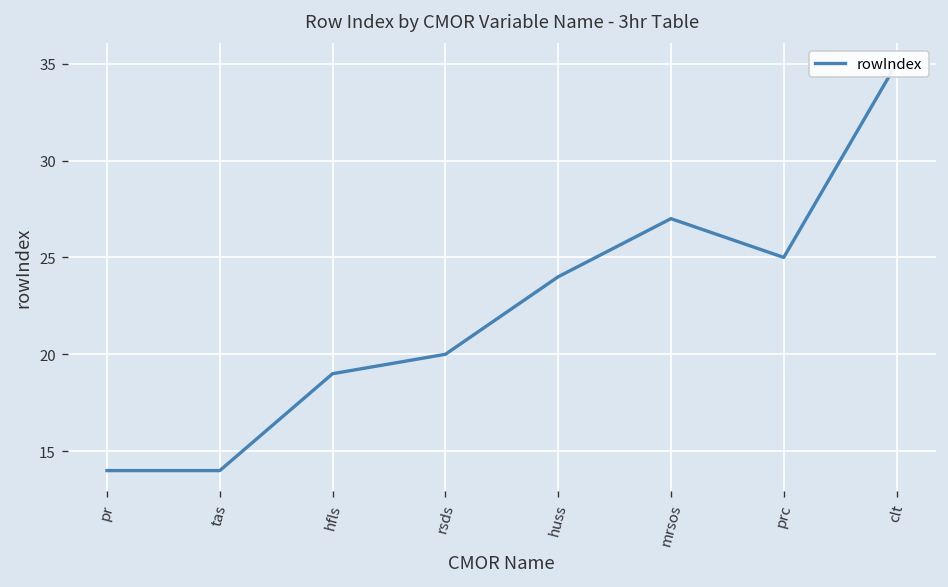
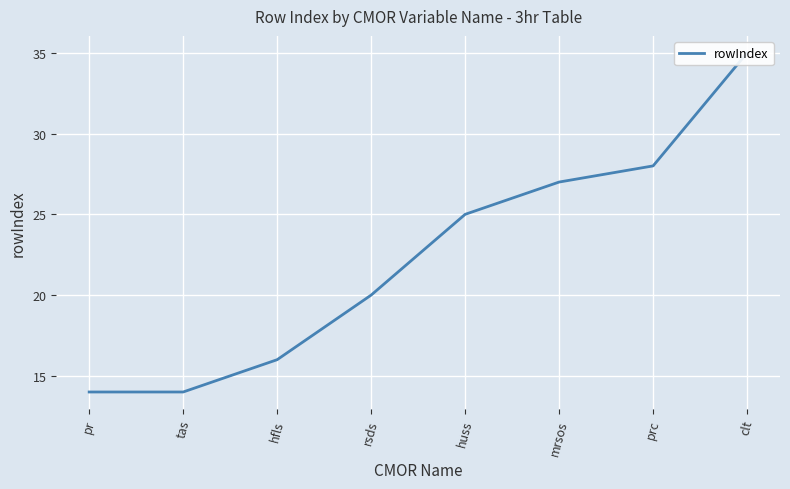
hfls: 19 -> 16
huss: 24 -> 25
prc: 25 -> 28
